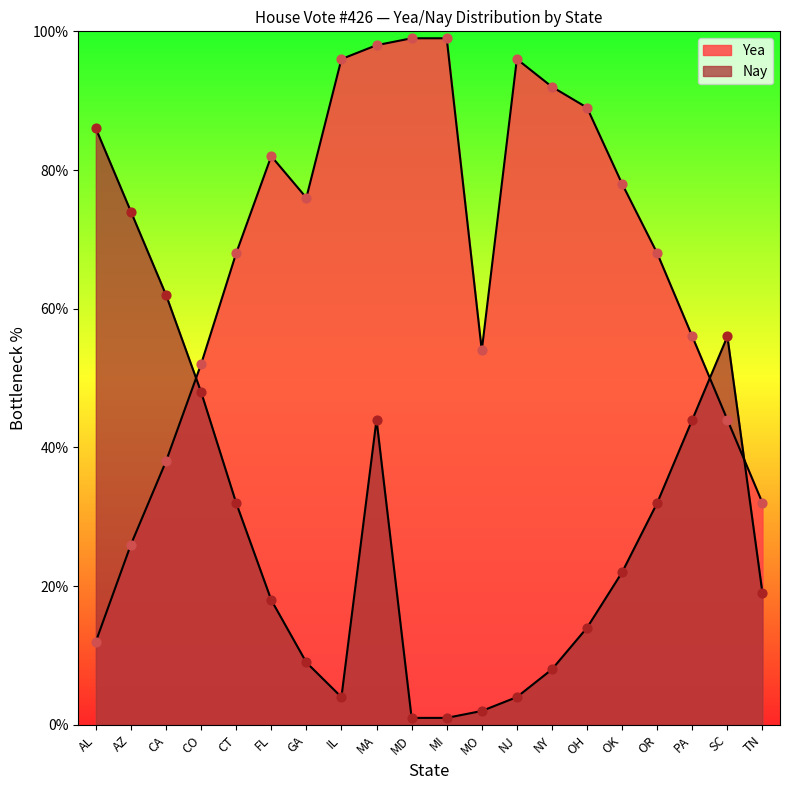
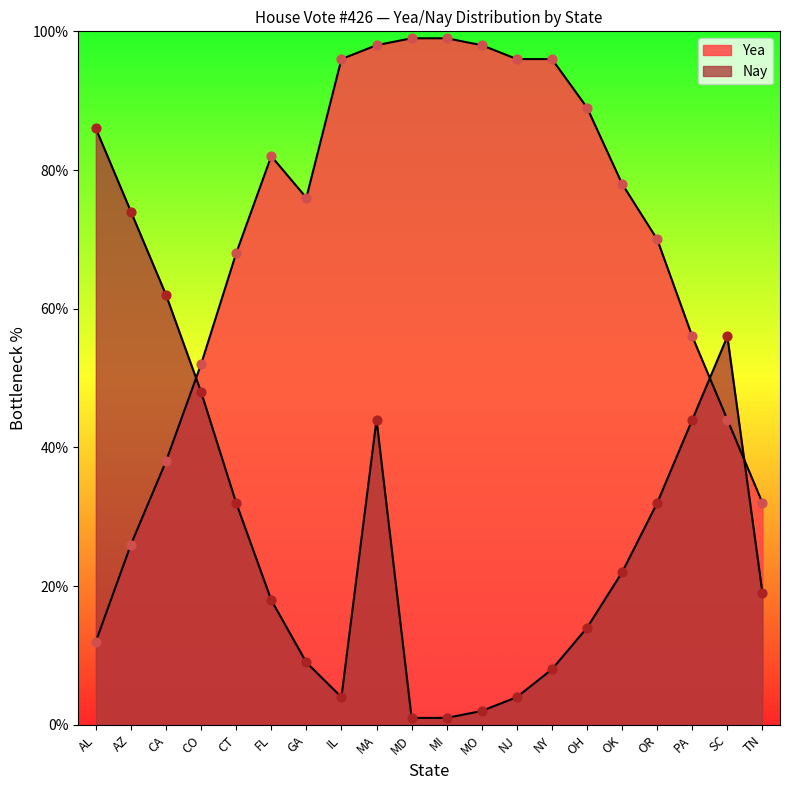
Yea, MO: 54% -> 98%
Yea, NY: 92% -> 96%
Yea, OR: 68% -> 70%
